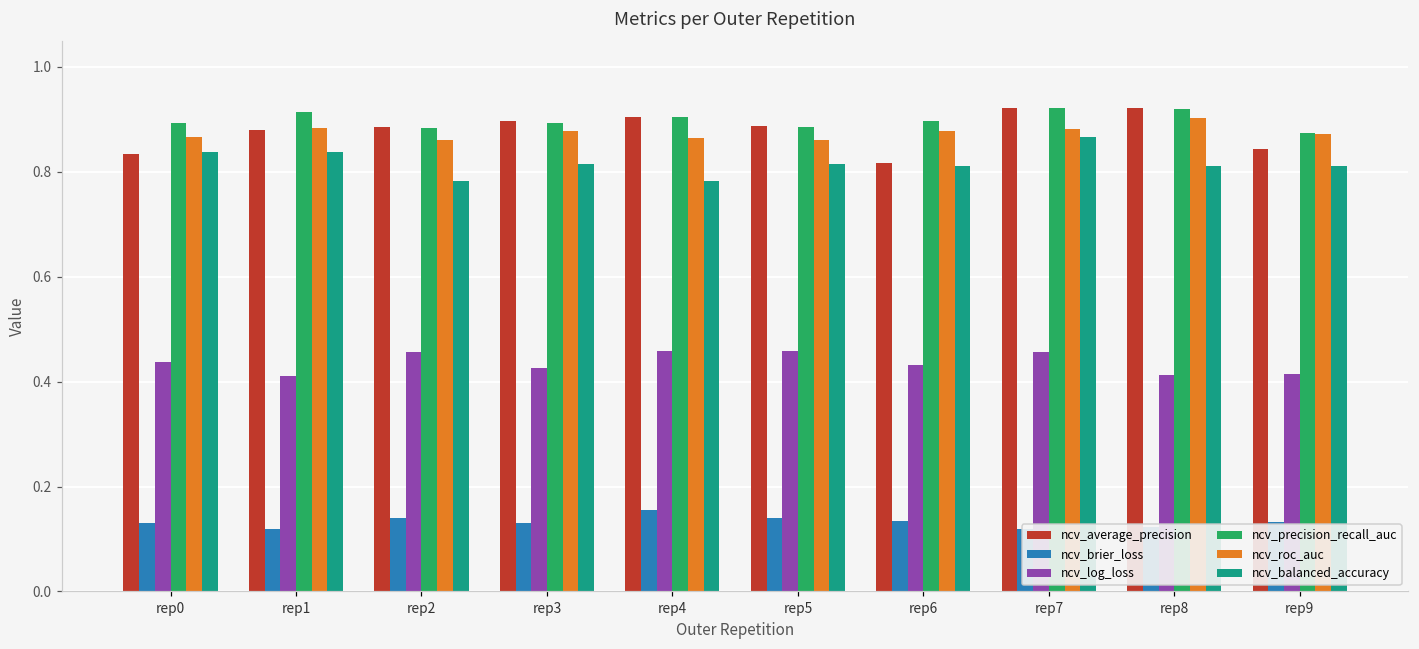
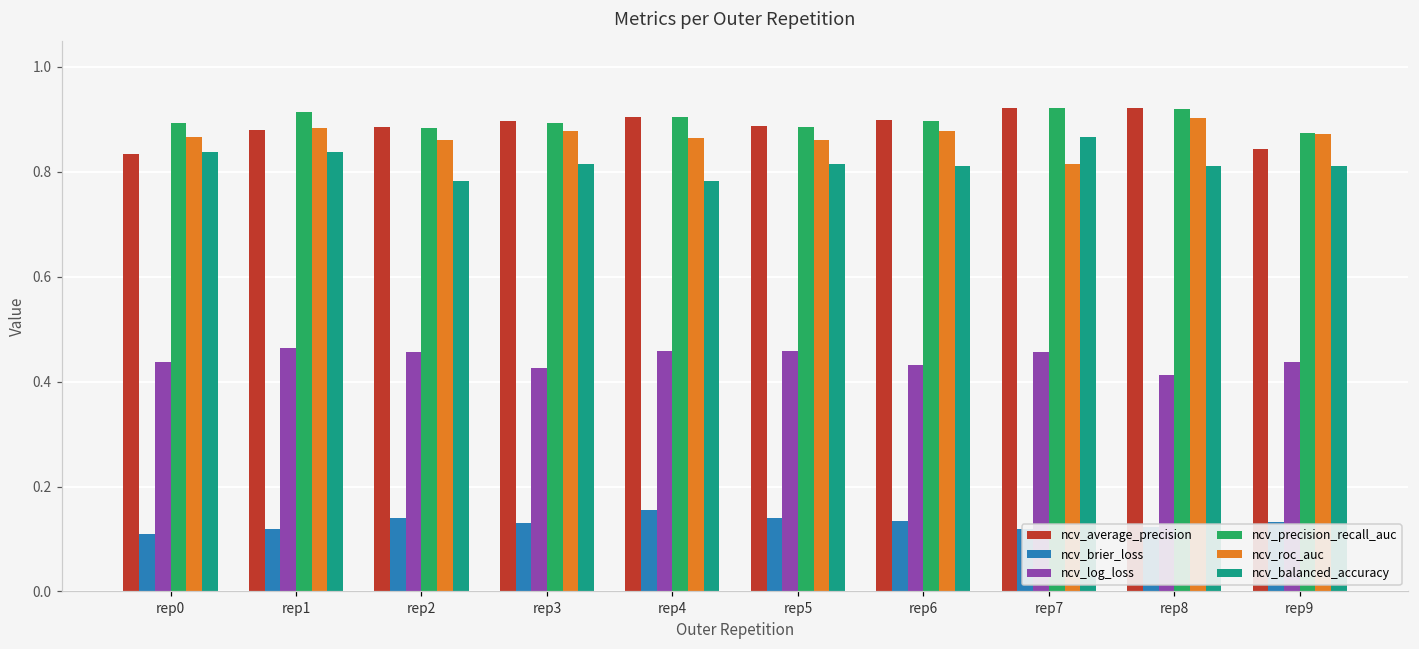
ncv_brier_loss, rep0: 0.13 -> 0.11
ncv_log_loss, rep1: 0.41 -> 0.46
ncv_average_precision, rep6: 0.82 -> 0.90
ncv_roc_auc, rep7: 0.88 -> 0.81
ncv_log_loss, rep9: 0.41 -> 0.44
